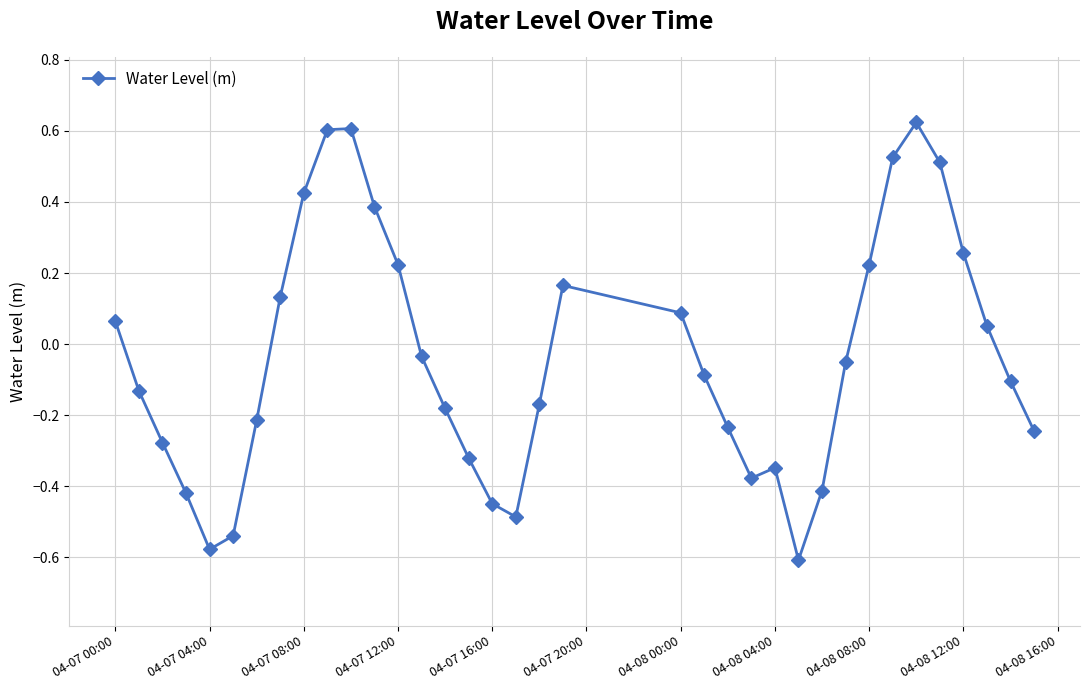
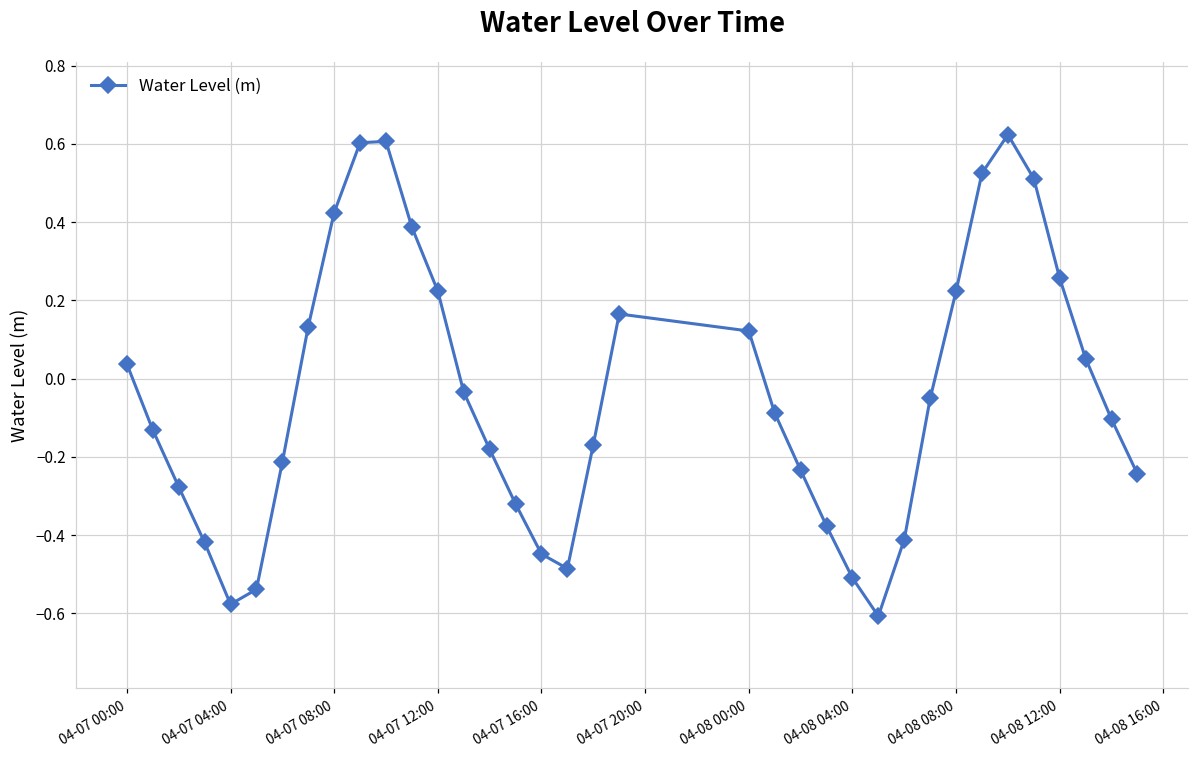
04-07 00:00: 0.06 -> 0.04
04-08 00:00: 0.09 -> 0.12
04-08 04:00: -0.35 -> -0.51
